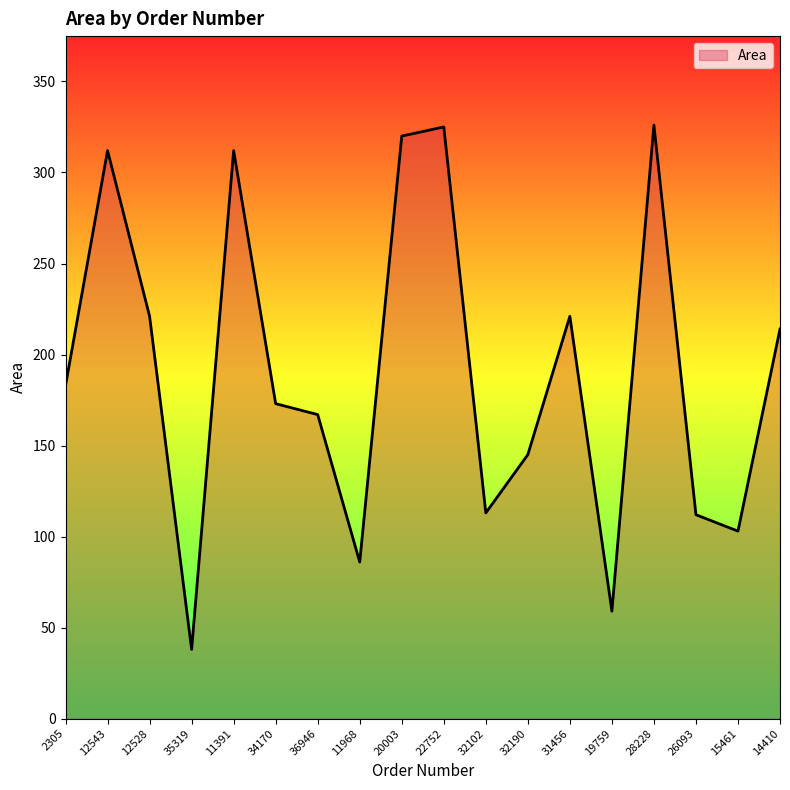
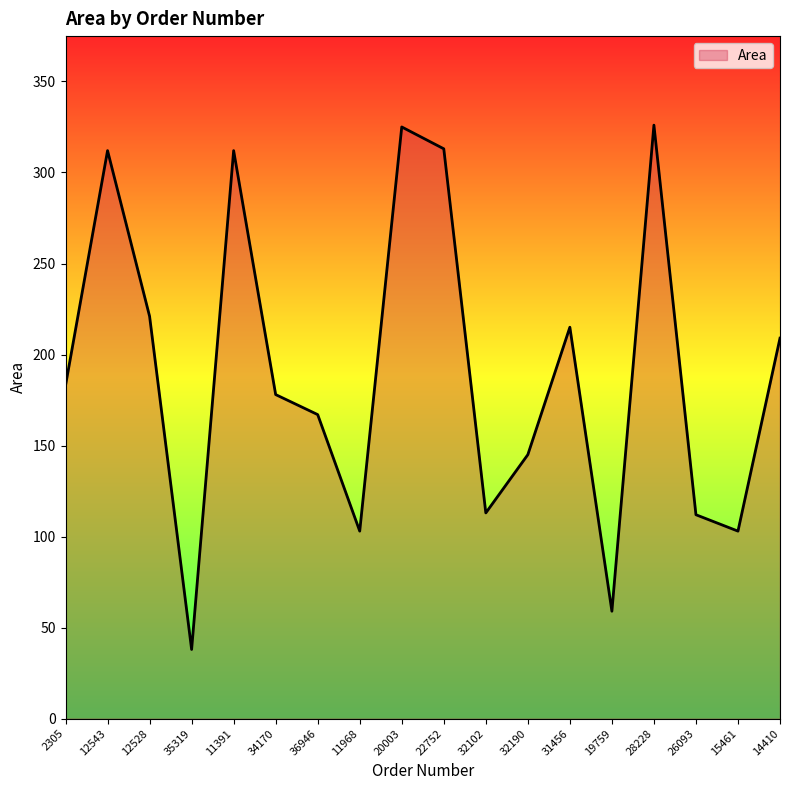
34170: 173 -> 178
11968: 86 -> 103
20003: 320 -> 325
22752: 325 -> 313
31456: 221 -> 215
14410: 214 -> 209
